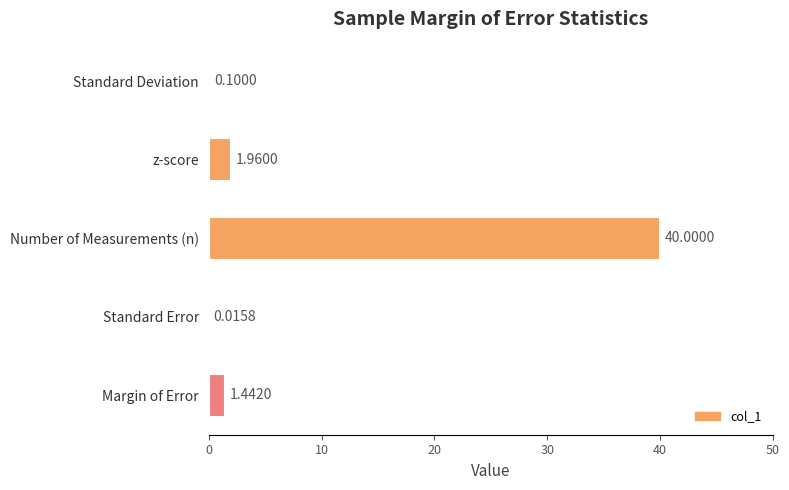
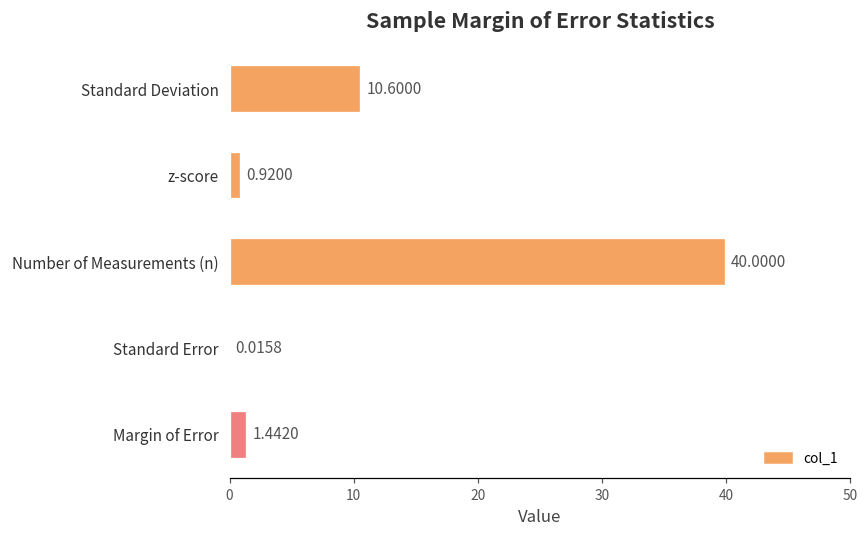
Standard Deviation: 0.1000 -> 10.6000
z-score: 1.9600 -> 0.9200
